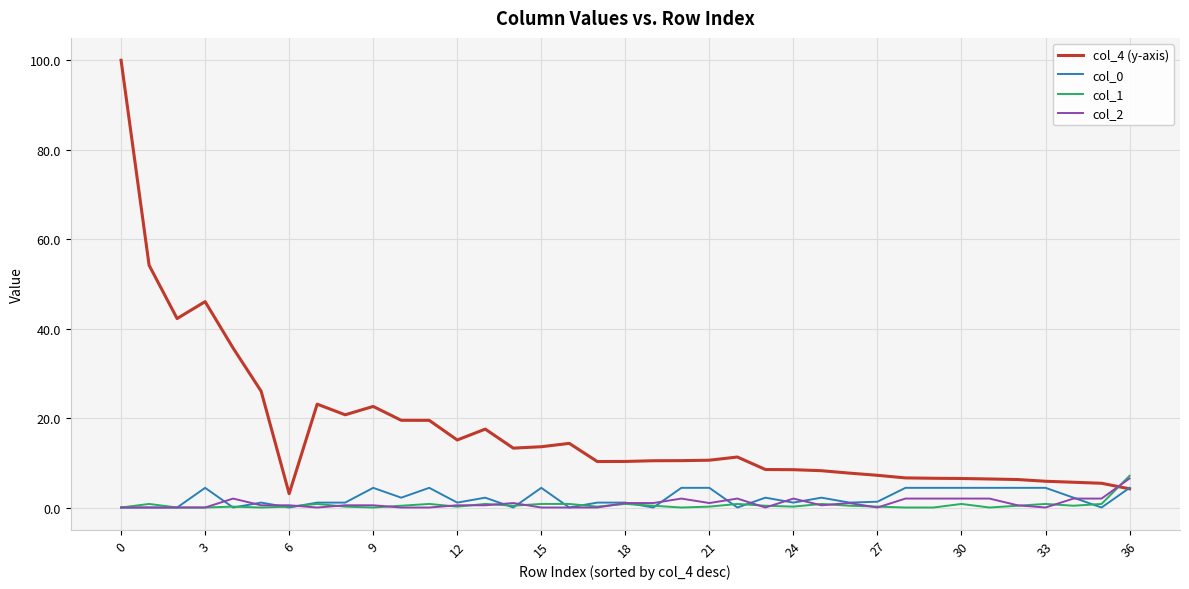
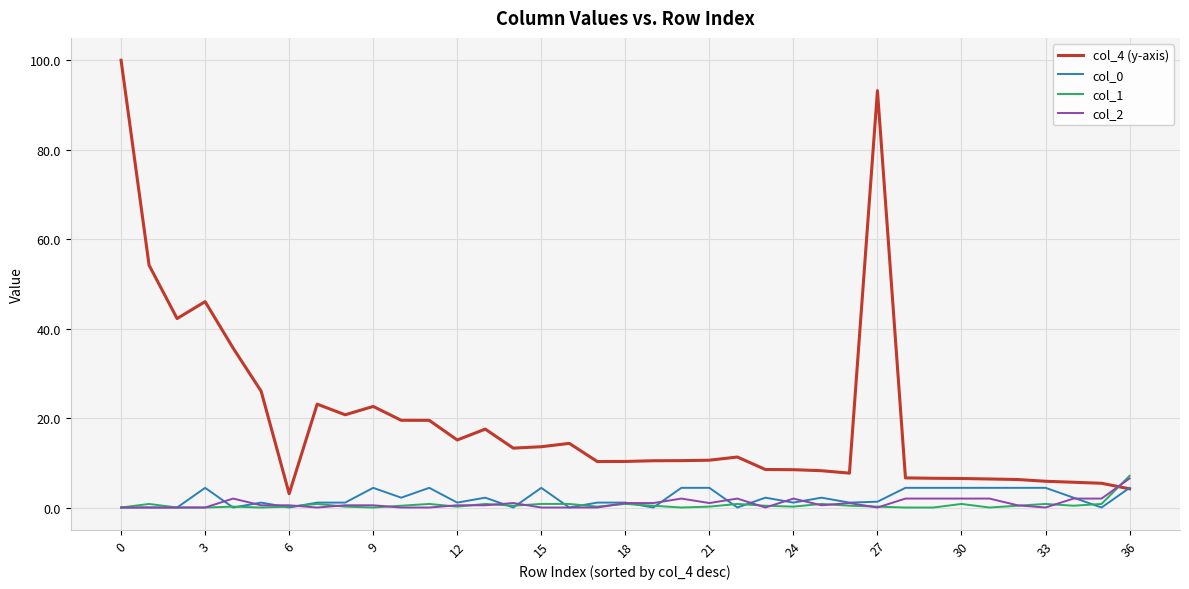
col_4 (y-axis), 27: 7 -> 93
